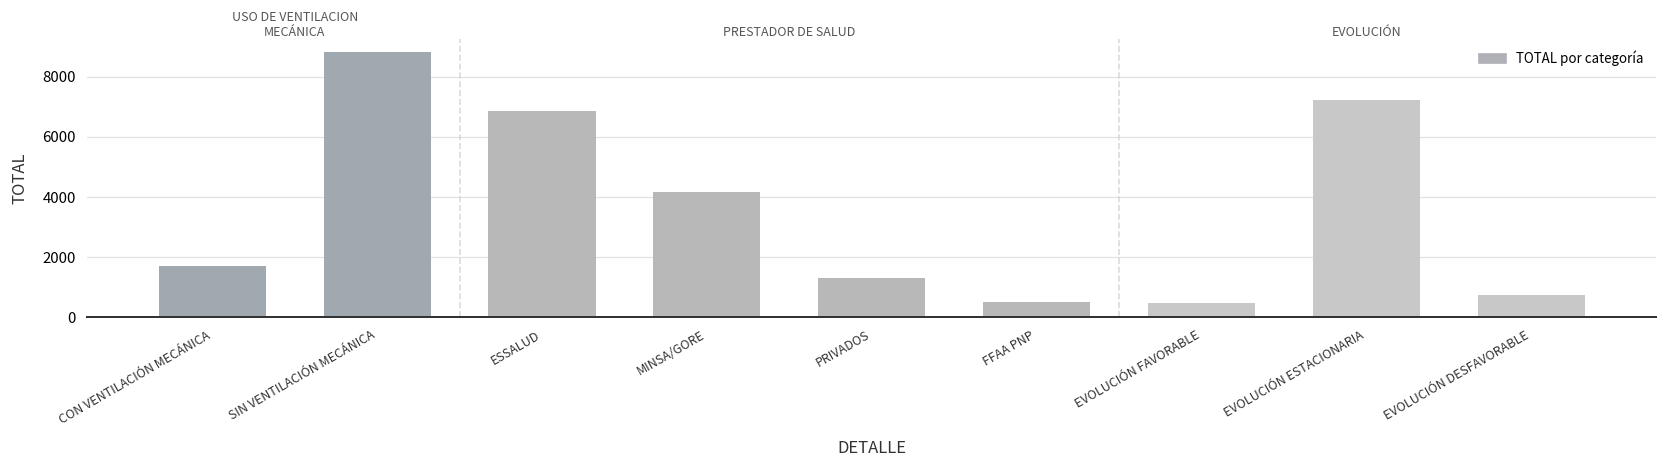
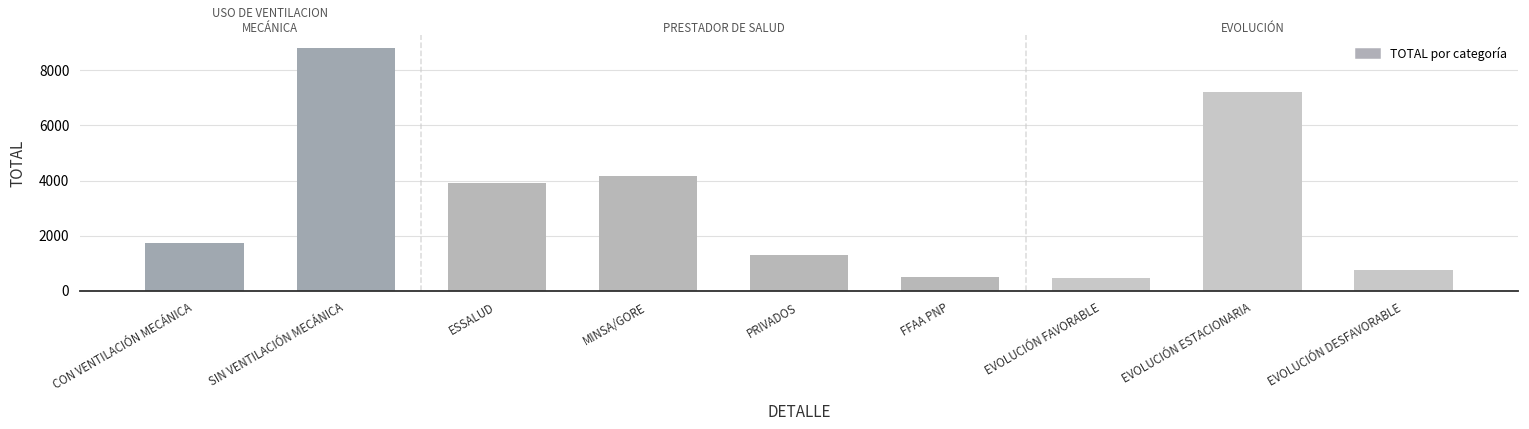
ESSALUD: 6900 -> 3900
